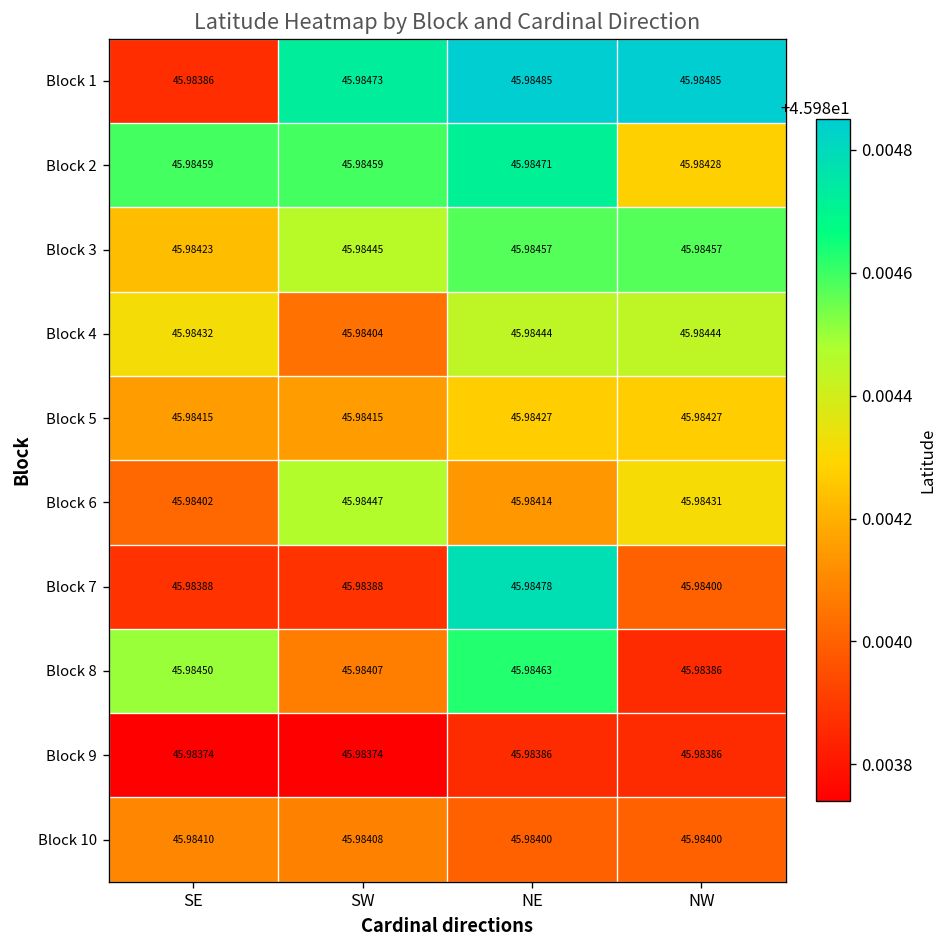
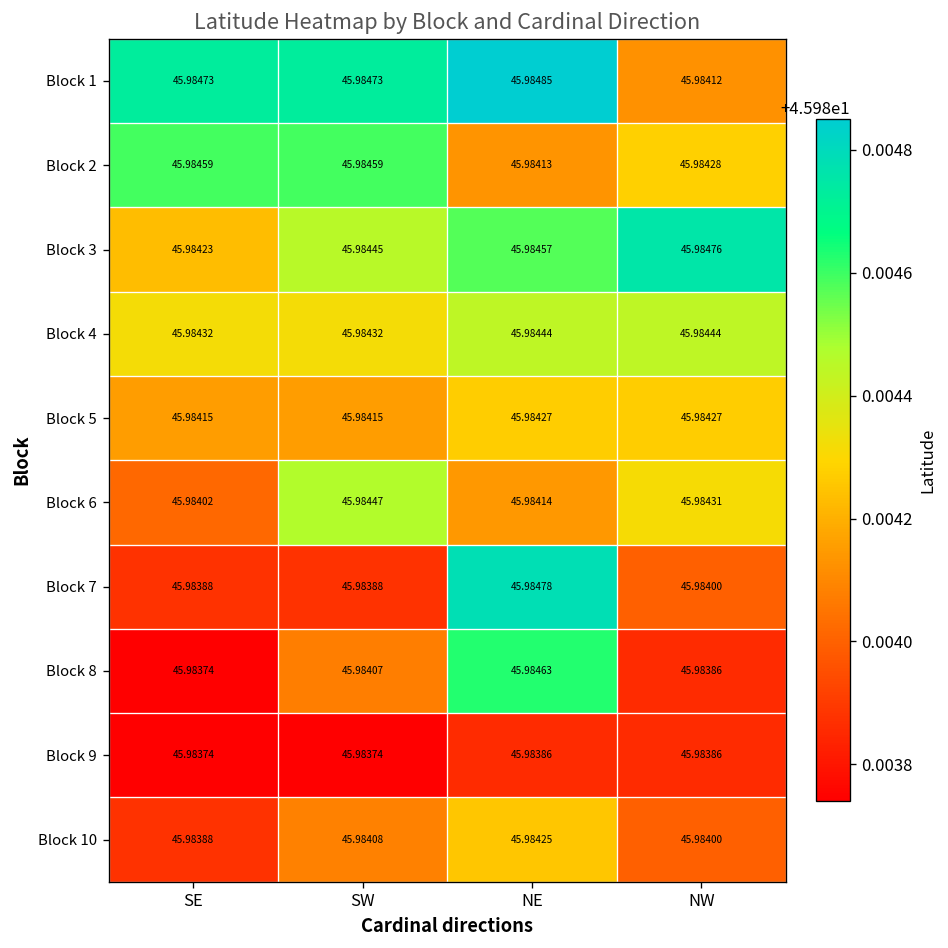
Block 1, SE: 45.98386 -> 45.98473
Block 1, NW: 45.98485 -> 45.98412
Block 2, NE: 45.98471 -> 45.98413
Block 3, NW: 45.98457 -> 45.98476
Block 4, SW: 45.98404 -> 45.98432
Block 8, SE: 45.98450 -> 45.98374
Block 10, SE: 45.98410 -> 45.98388
Block 10, NE: 45.98400 -> 45.98425
